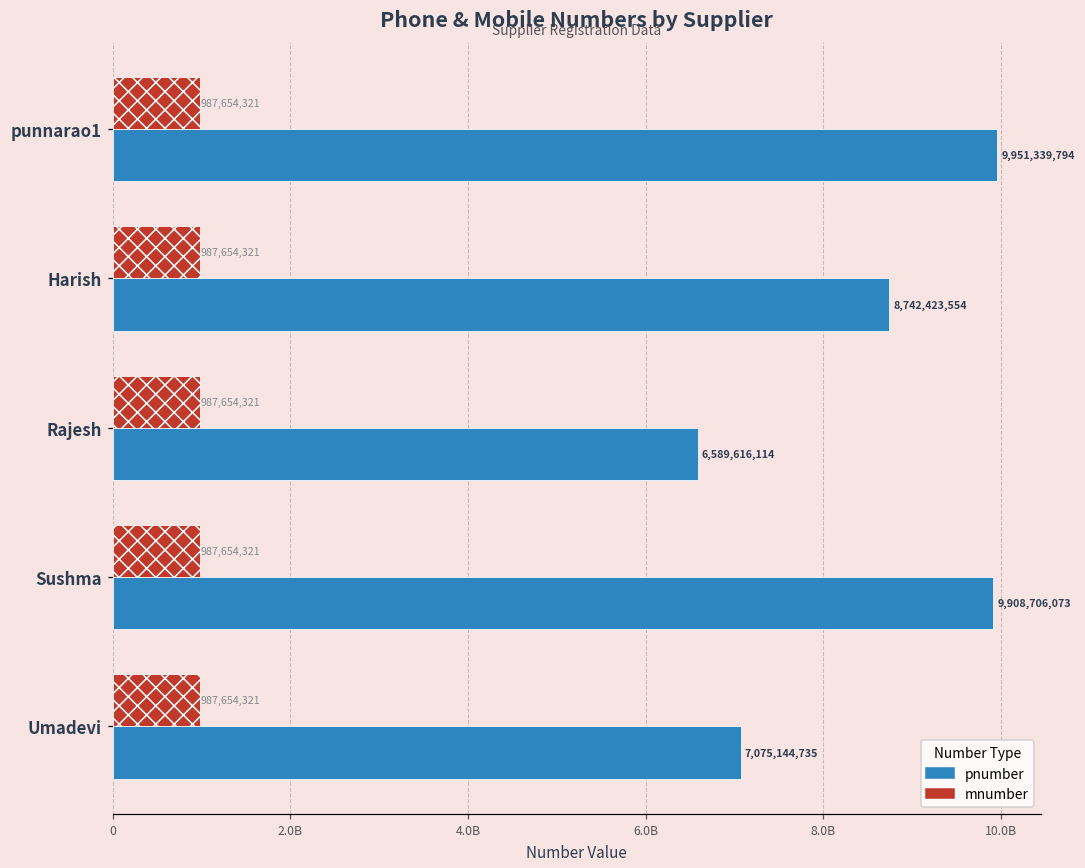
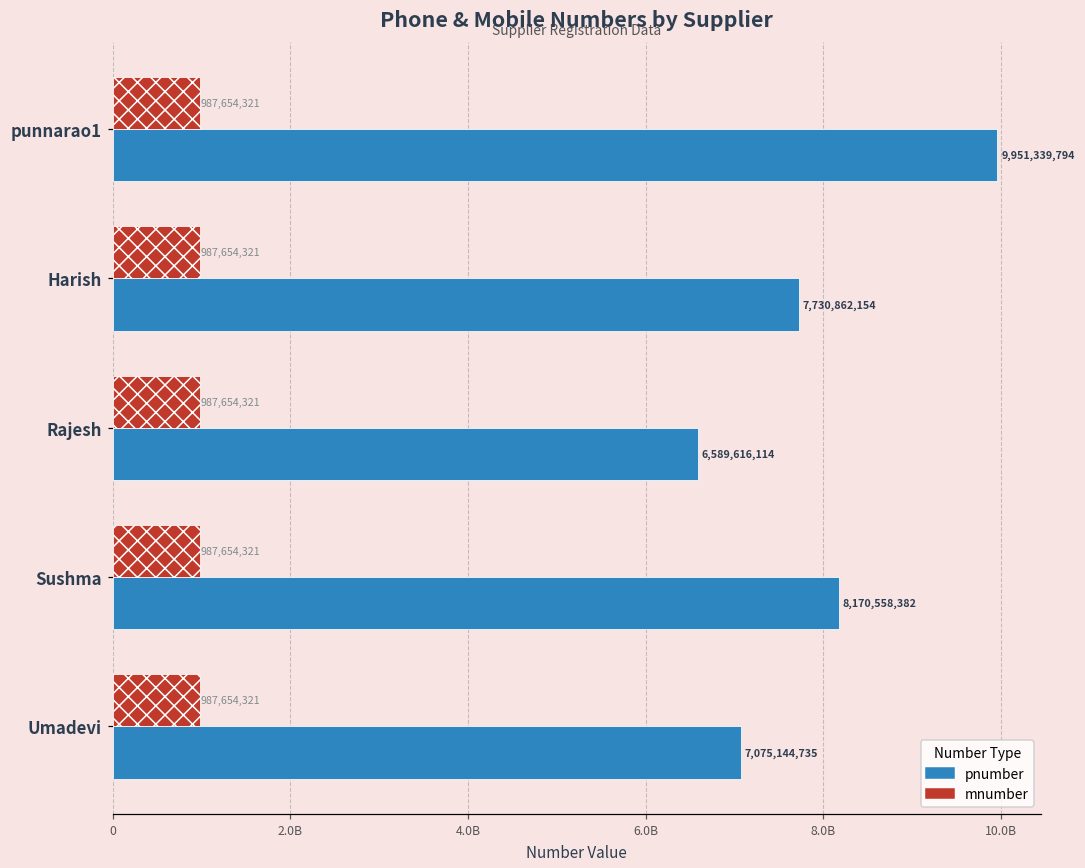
pnumber, Harish: 8,742,423,554 -> 7,730,862,154
pnumber, Sushma: 9,908,706,073 -> 8,170,558,382
